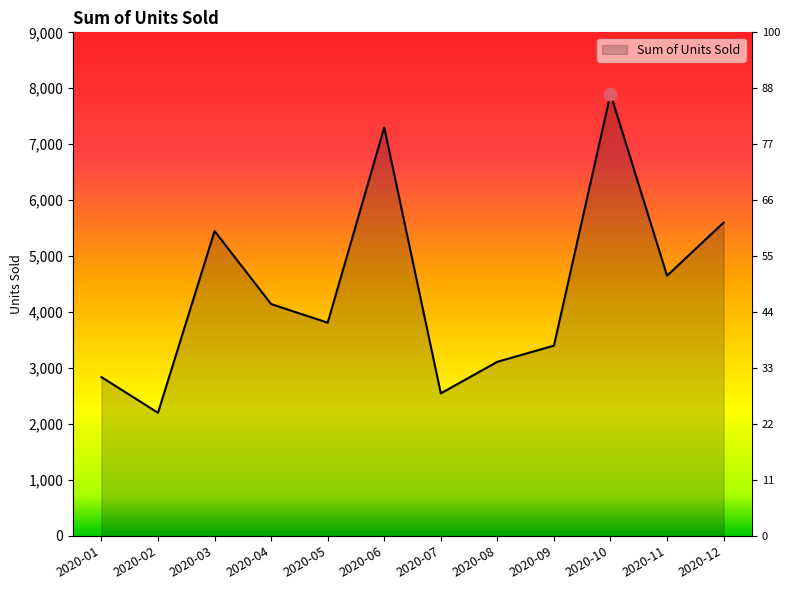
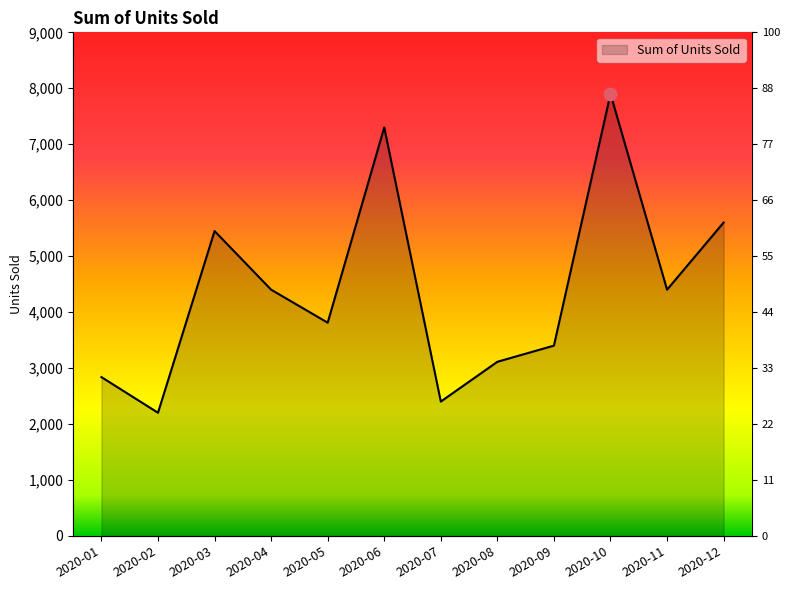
Sum of Units Sold, 2020-04: 4,100 -> 4,400
Sum of Units Sold, 2020-07: 2,500 -> 2,400
Sum of Units Sold, 2020-11: 4,700 -> 4,400
